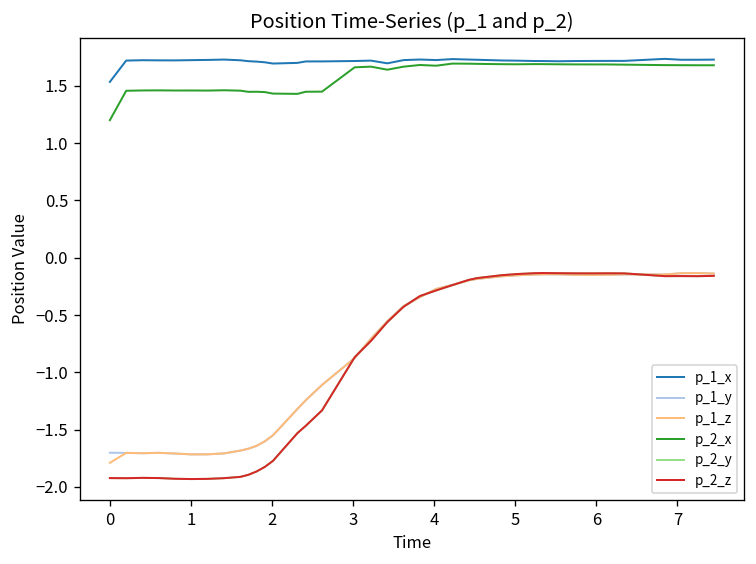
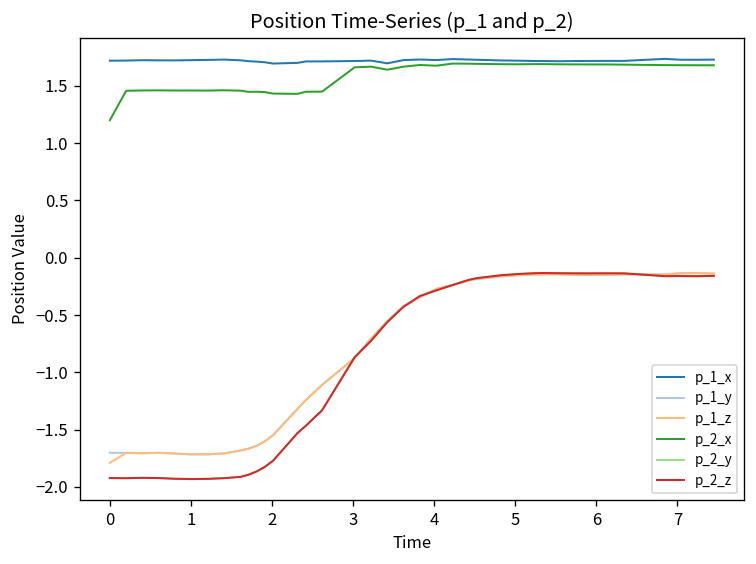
p_1_x, 0: 1.5 -> 1.7
